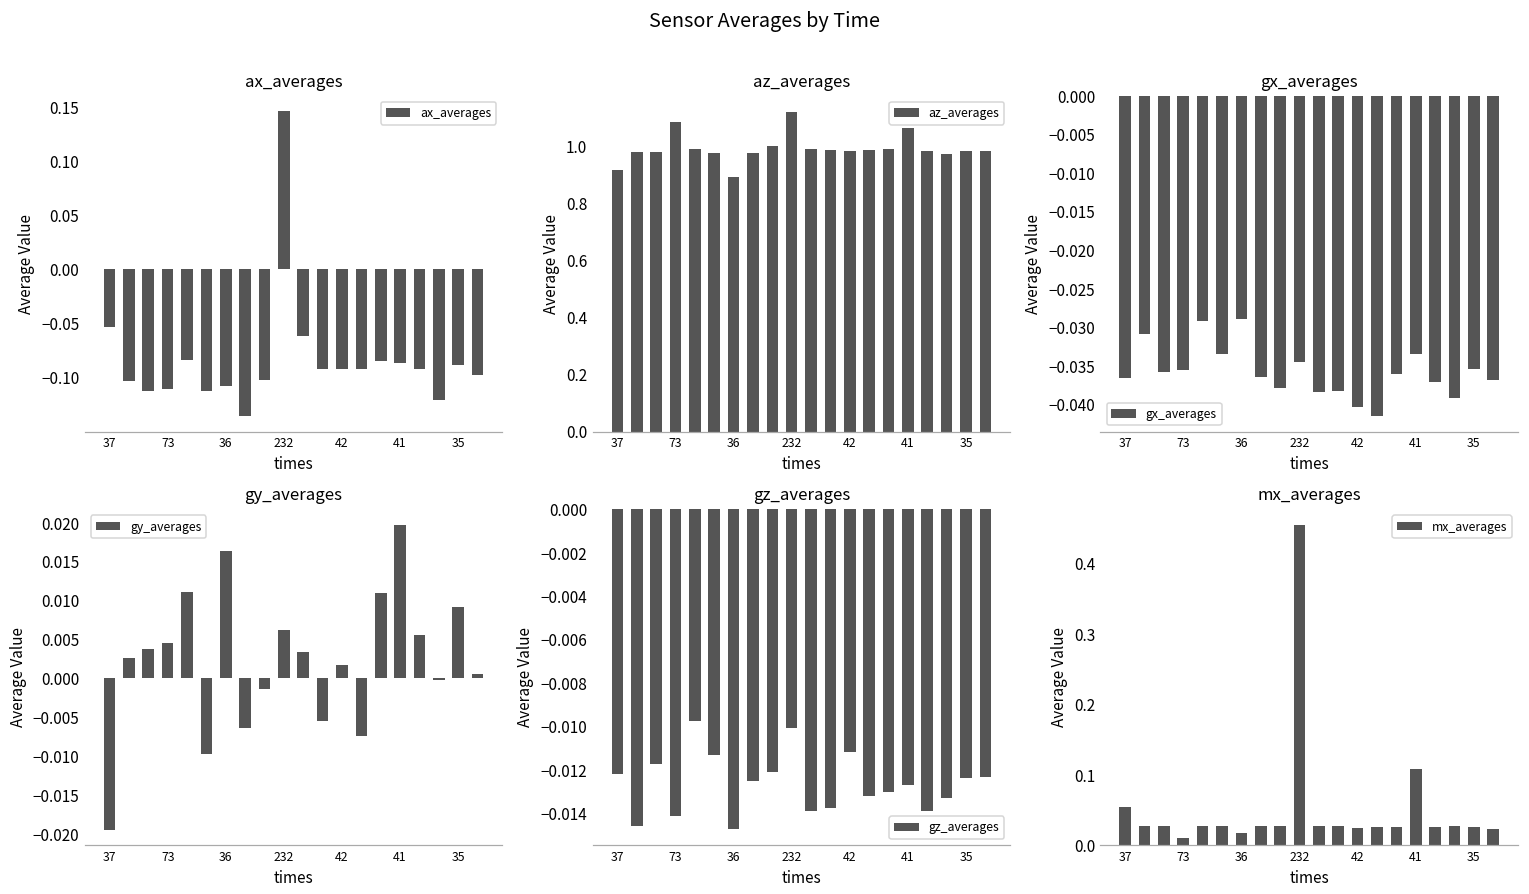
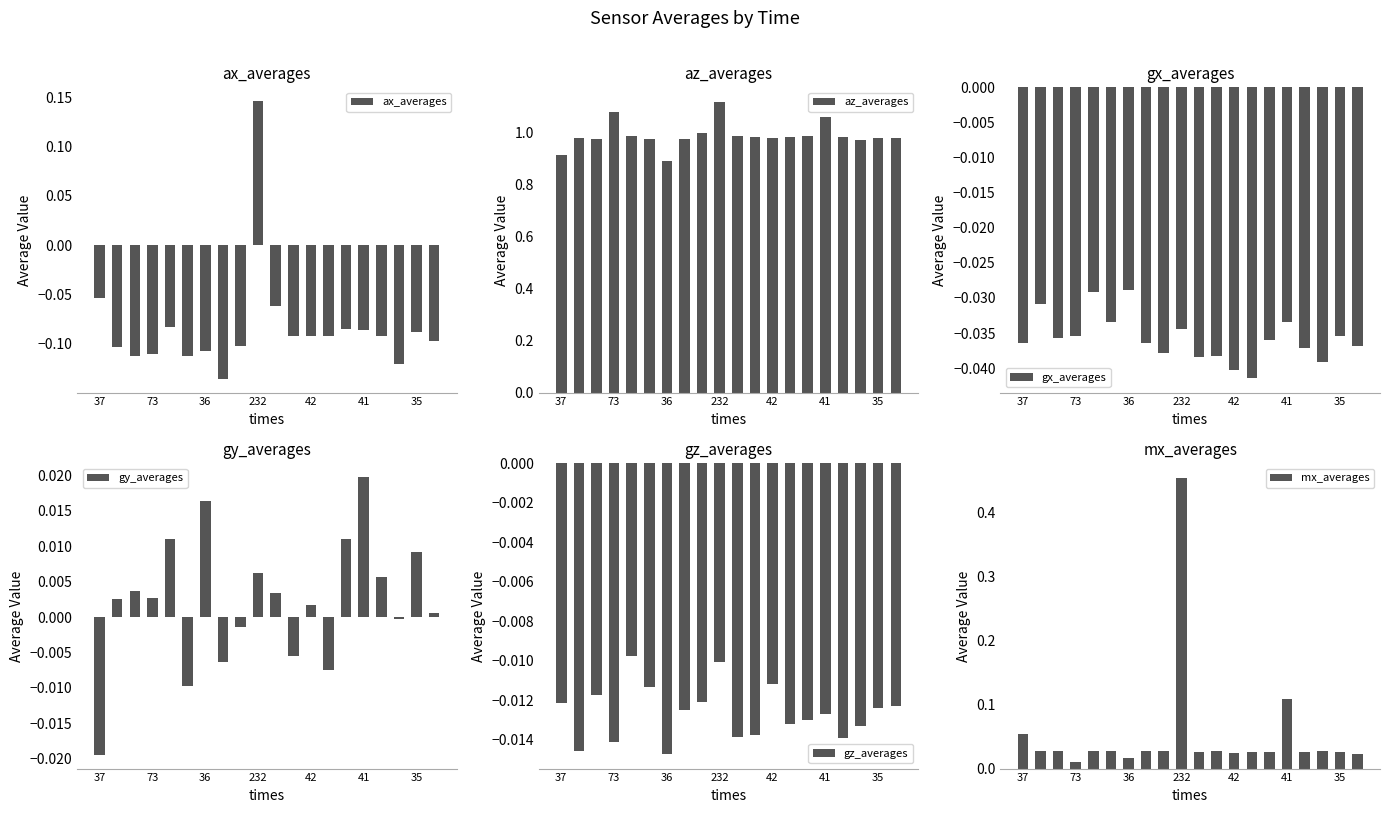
gy_averages, 73: 0.005 -> 0.003
